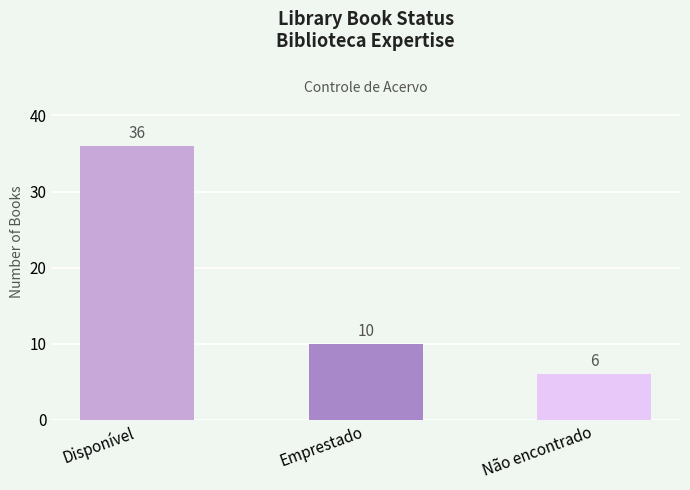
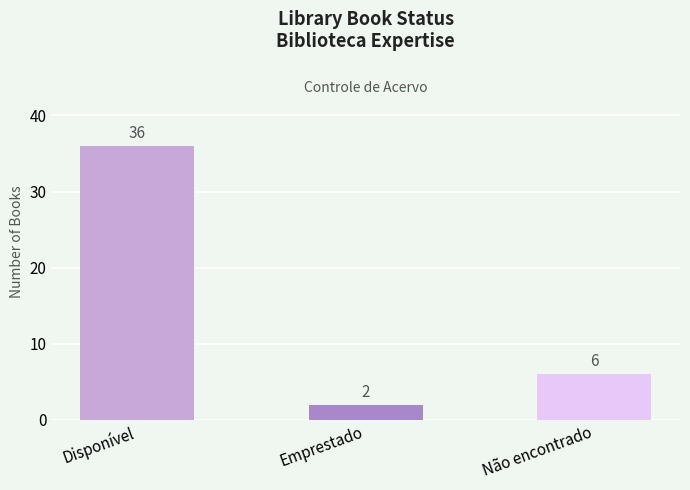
Emprestado: 10 -> 2
